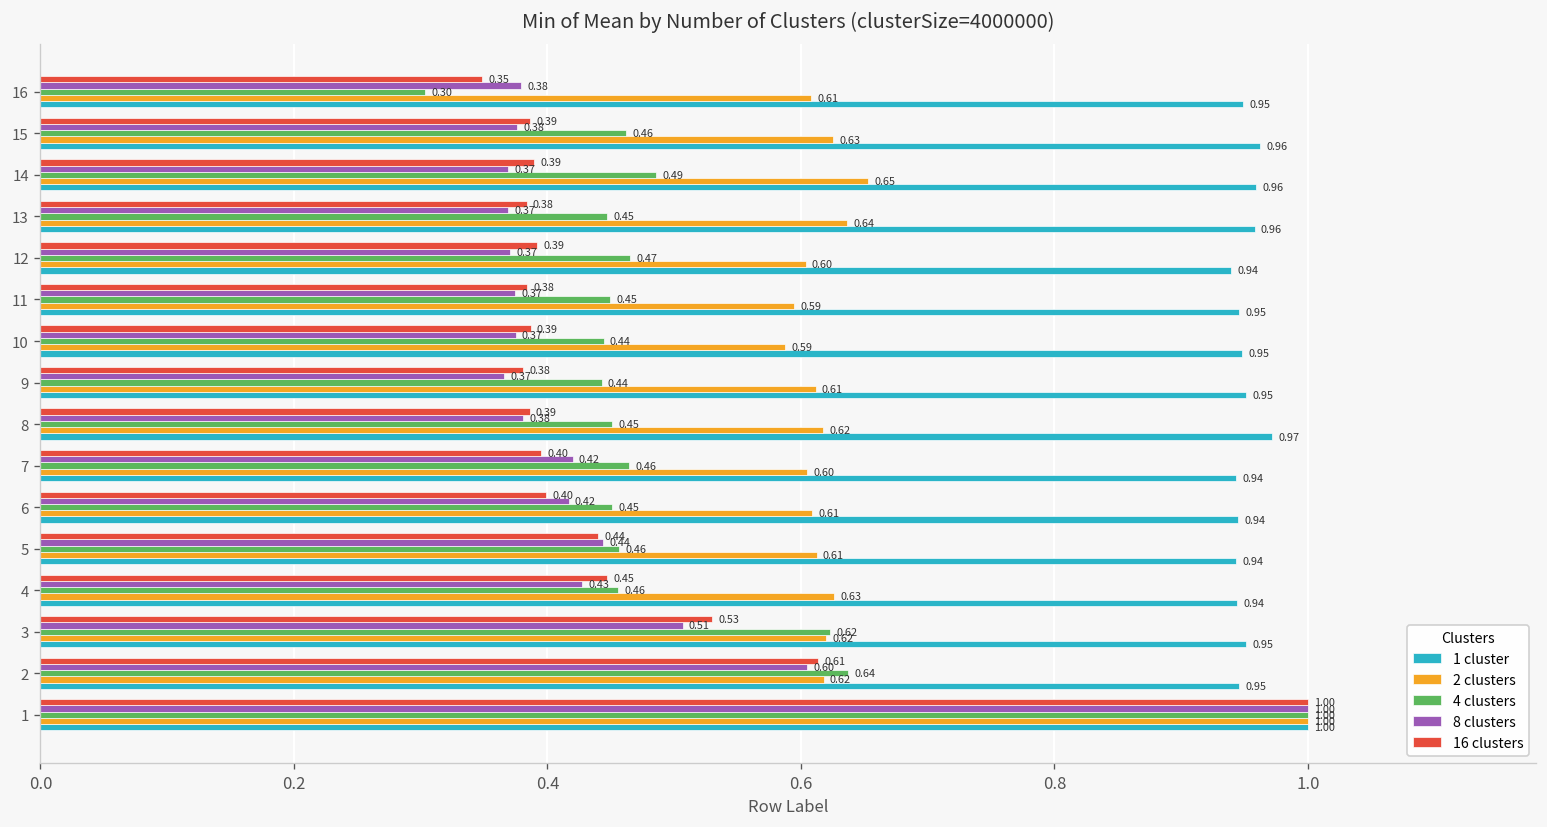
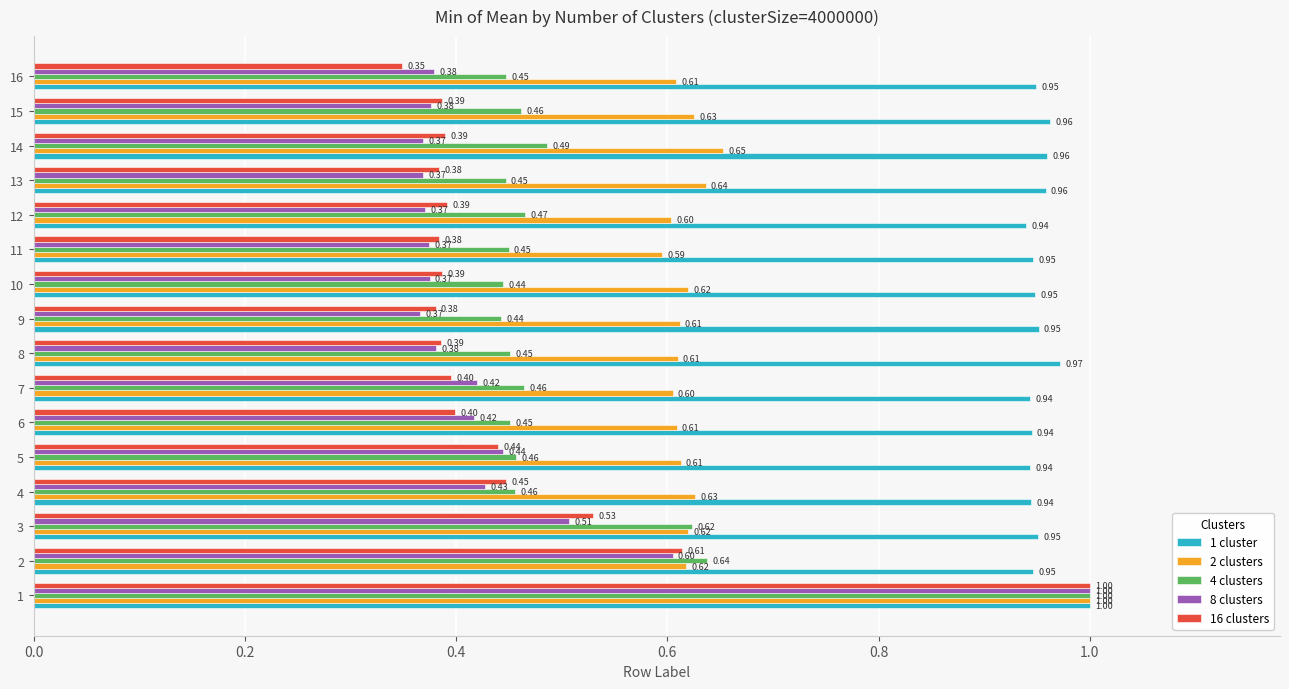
4 clusters, 16: 0.30 -> 0.45
2 clusters, 10: 0.59 -> 0.62
2 clusters, 8: 0.62 -> 0.61
